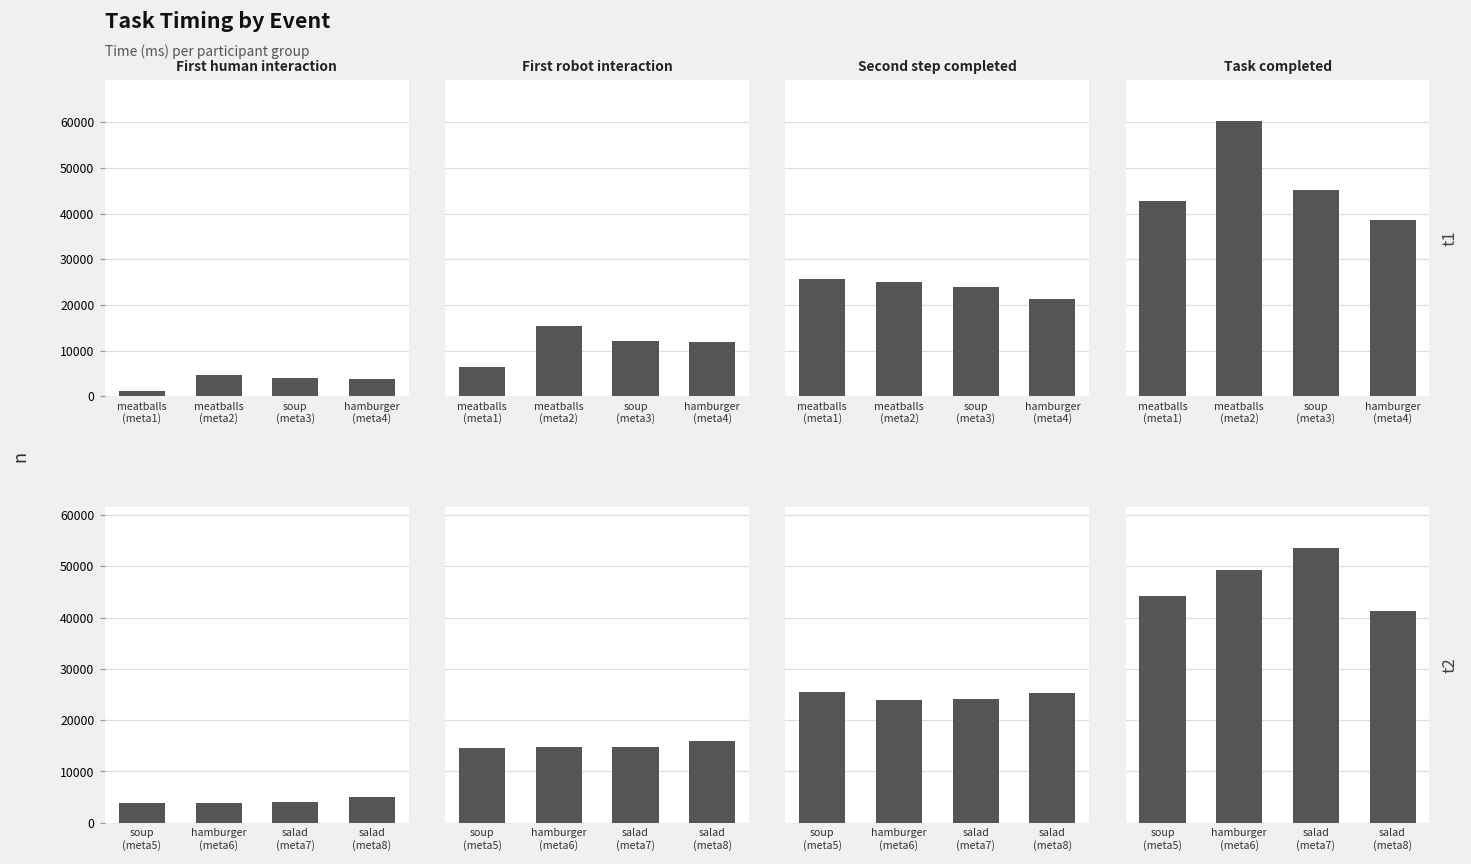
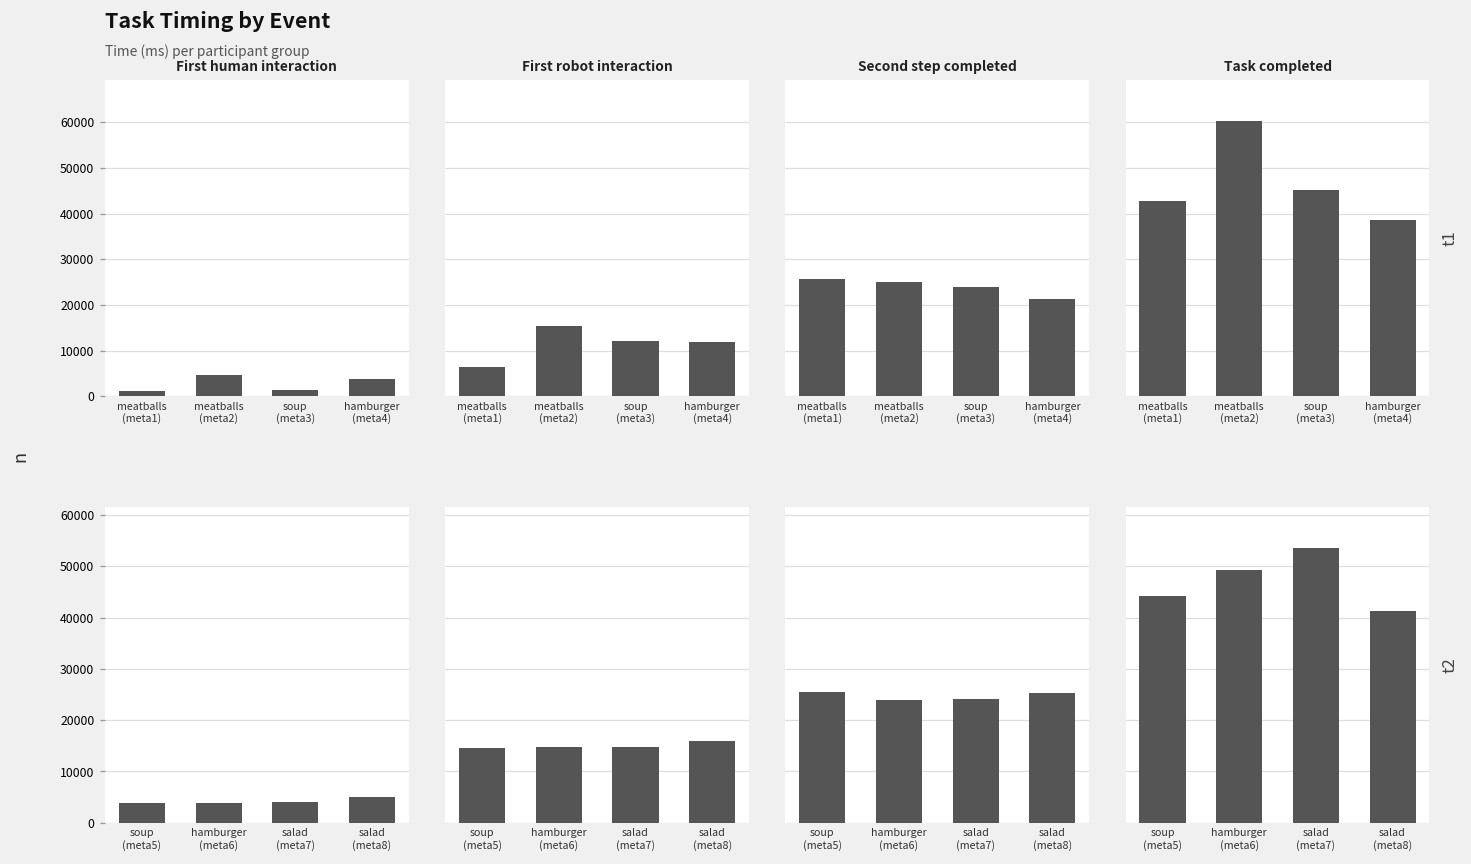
First human interaction, soup (meta3): 4000 -> 1000
